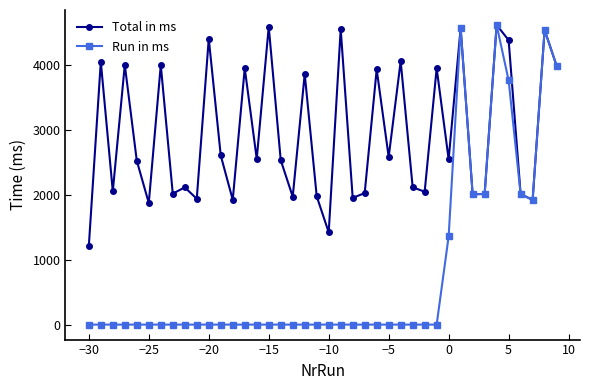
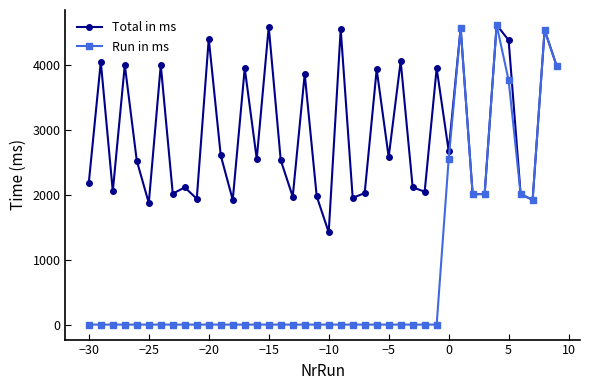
Total in ms, −30: 1200 -> 2200
Total in ms, 0: 2600 -> 2700
Run in ms, 0: 1400 -> 2500
